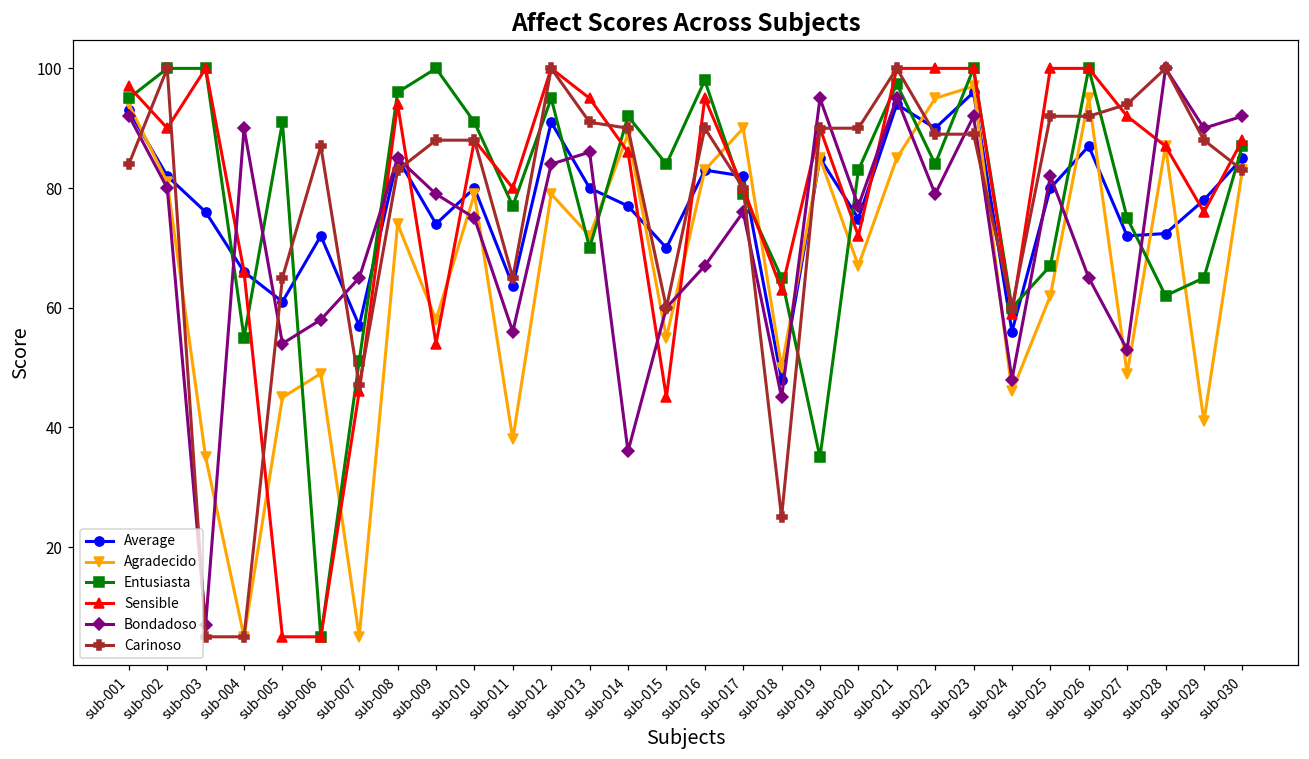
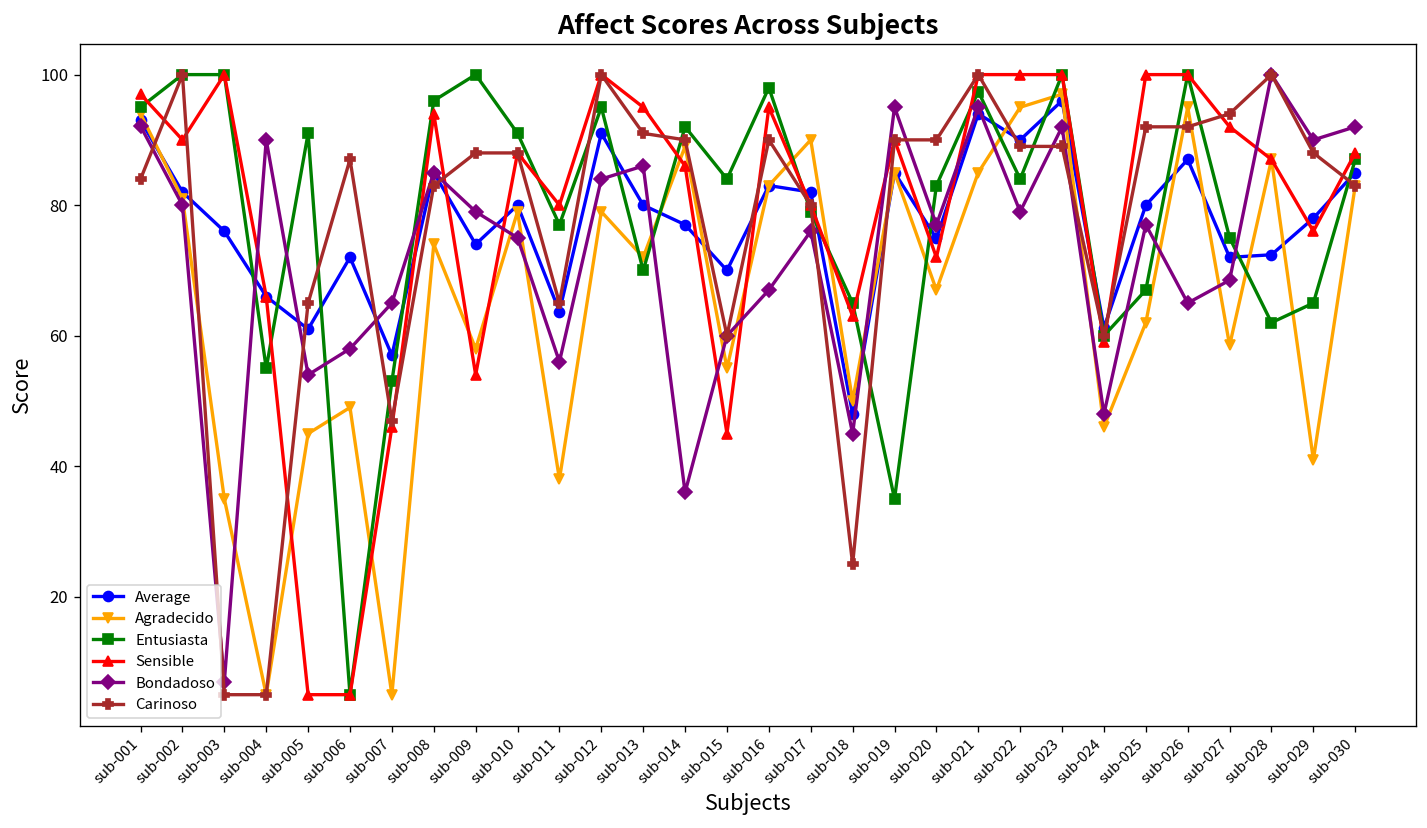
Entusiasta, sub-007: 51 -> 53
Average, sub-024: 56 -> 61
Bondadoso, sub-025: 82 -> 77
Agradecido, sub-027: 49 -> 59
Bondadoso, sub-027: 53 -> 69
